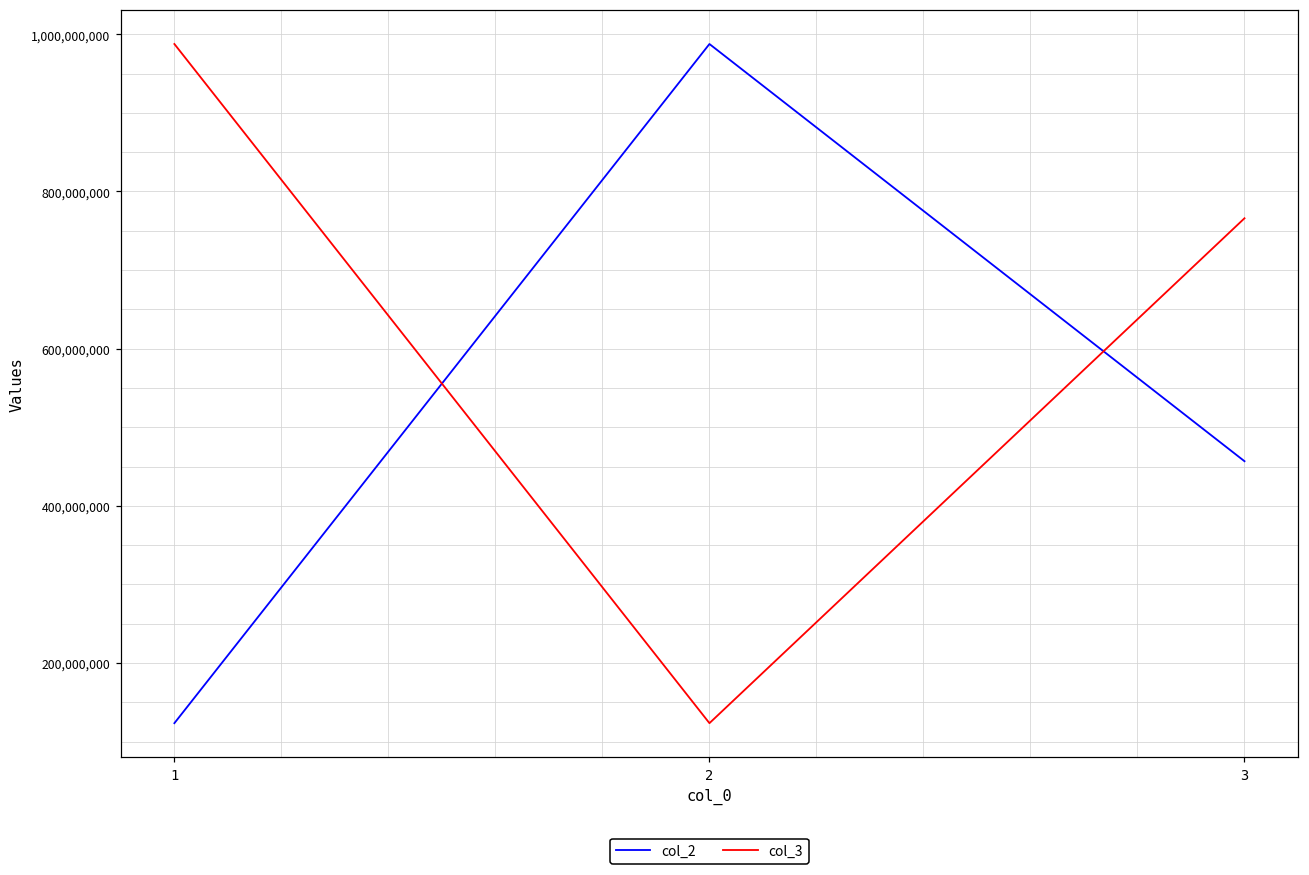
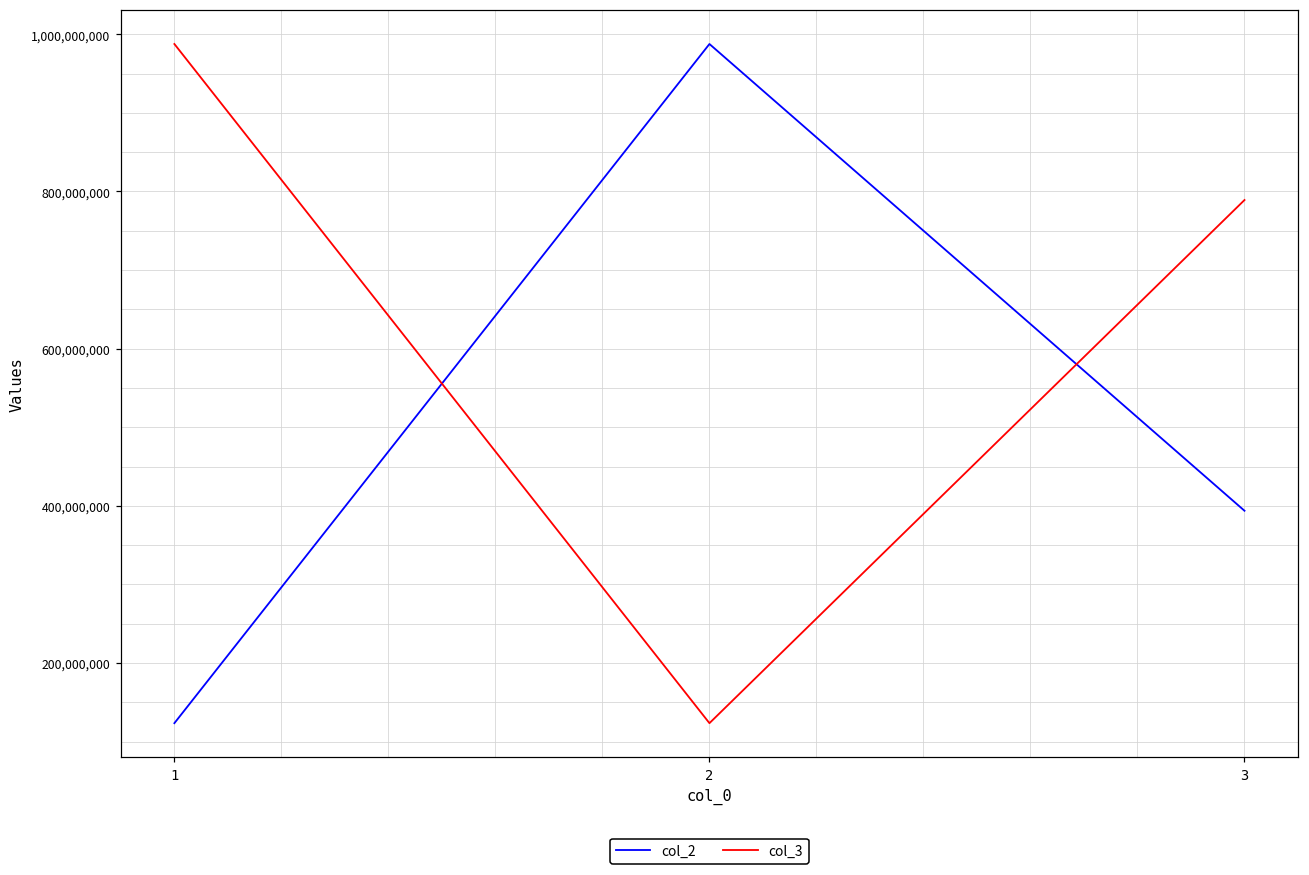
col_2, 3: 460,000,000 -> 390,000,000
col_3, 3: 770,000,000 -> 790,000,000
